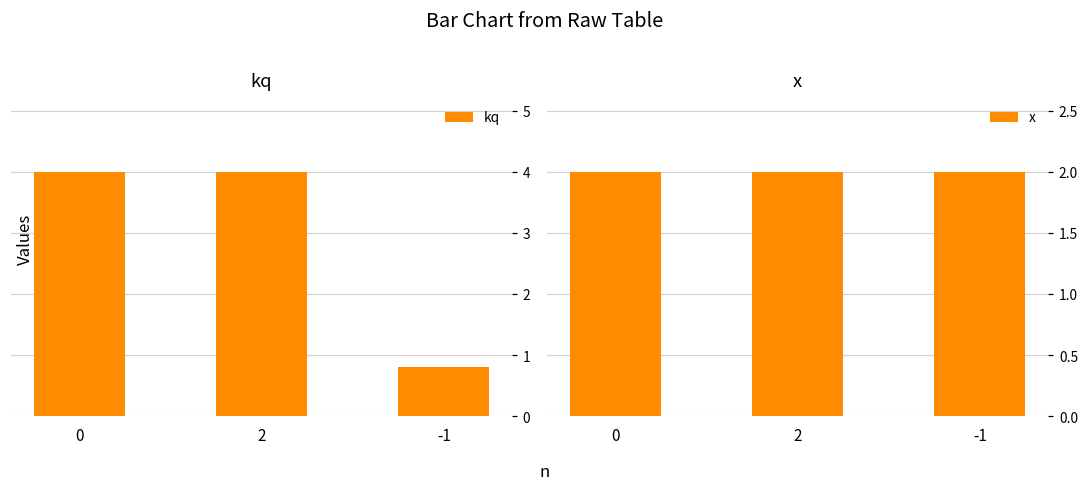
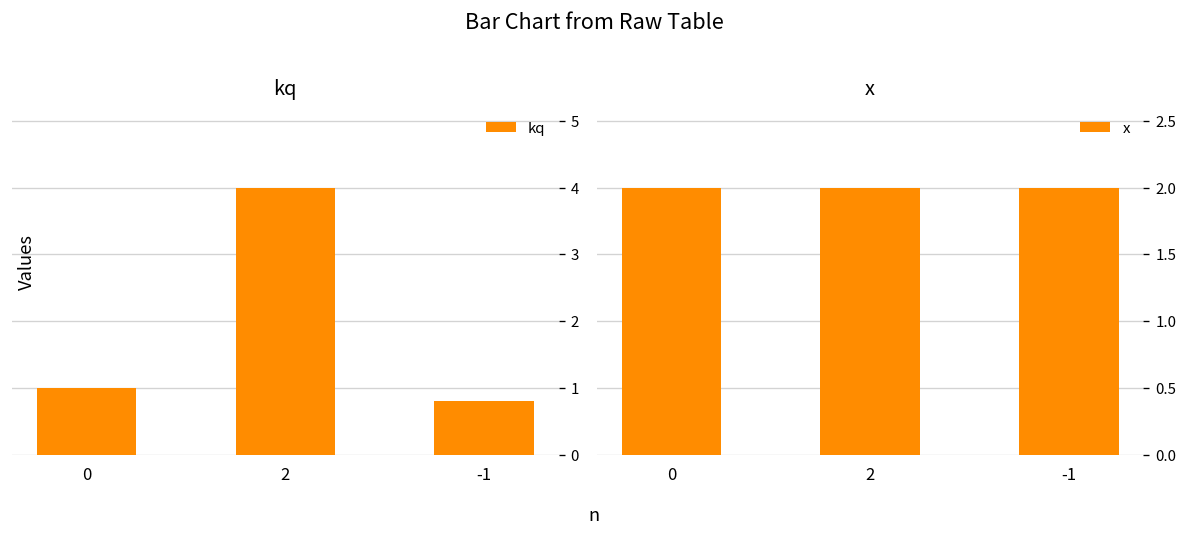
kq, 0: 4 -> 1
